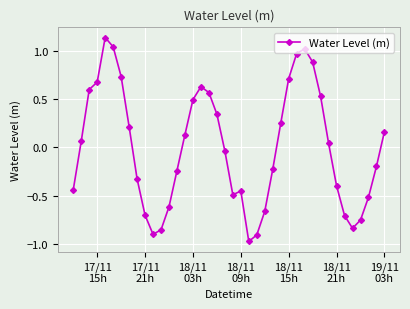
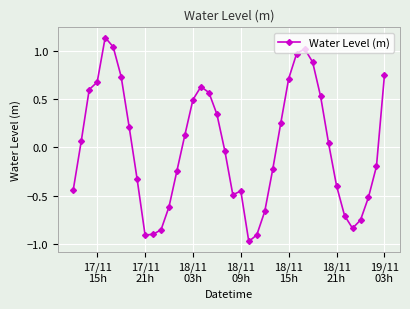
17/11 21h: -0.7 -> -0.9
19/11 03h: 0.2 -> 0.8
